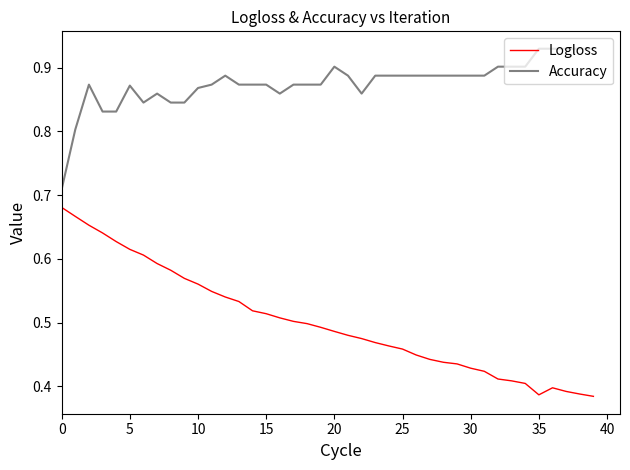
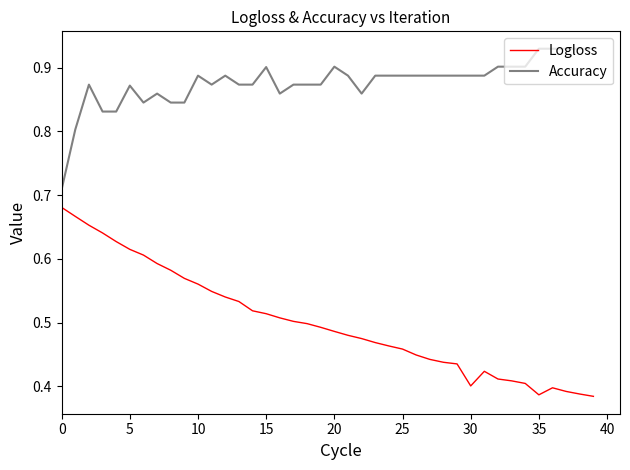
Accuracy, 10: 0.87 -> 0.89
Accuracy, 15: 0.87 -> 0.90
Logloss, 30: 0.43 -> 0.40
